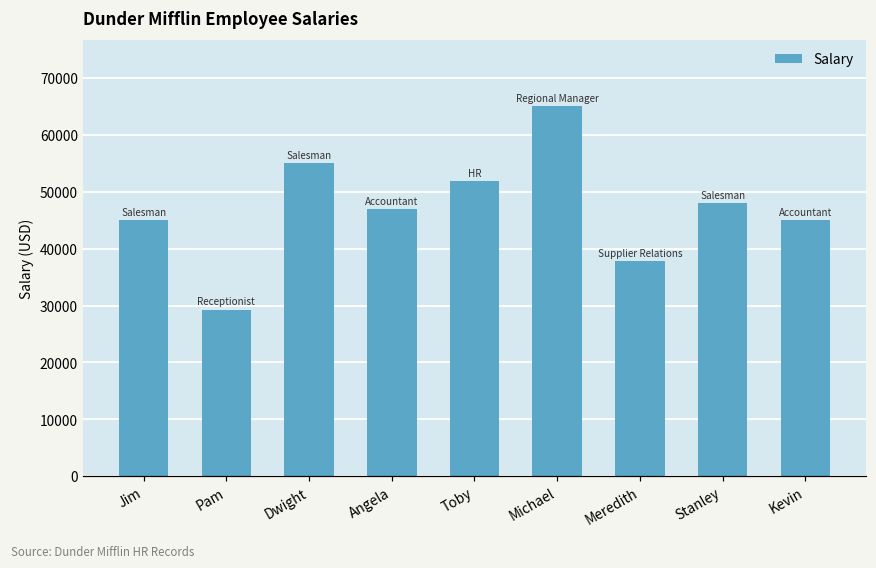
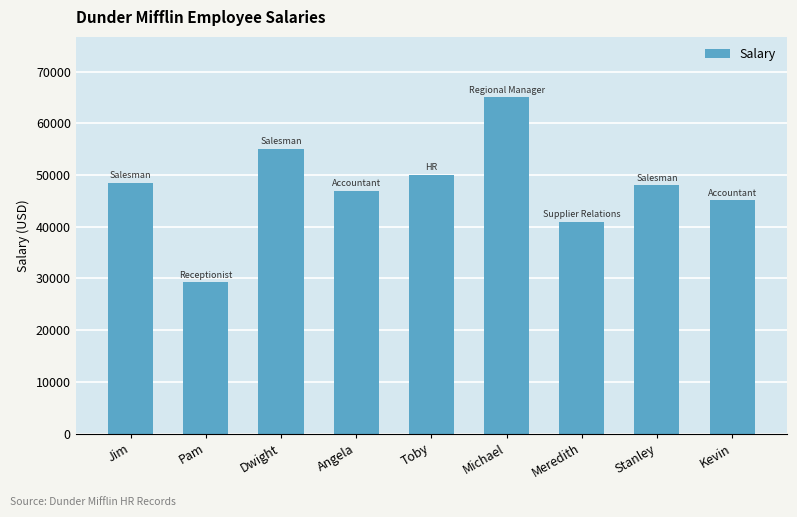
Jim: 45000 -> 48000
Toby: 52000 -> 50000
Meredith: 38000 -> 41000
